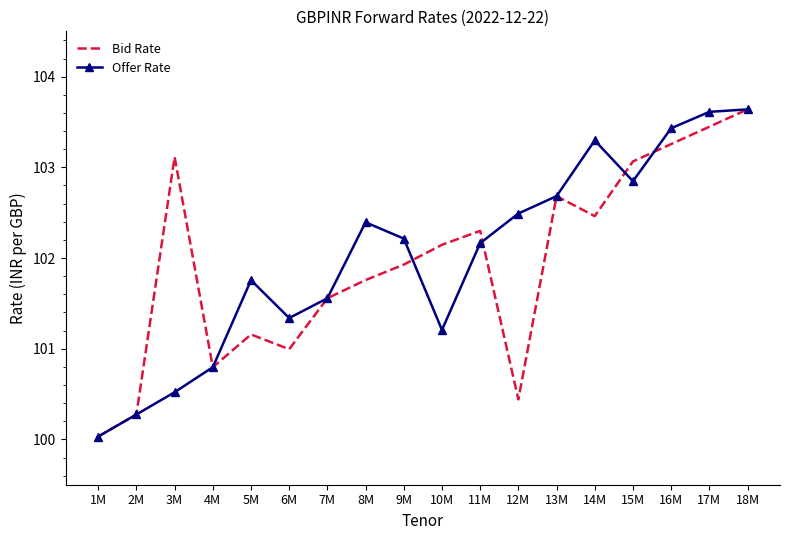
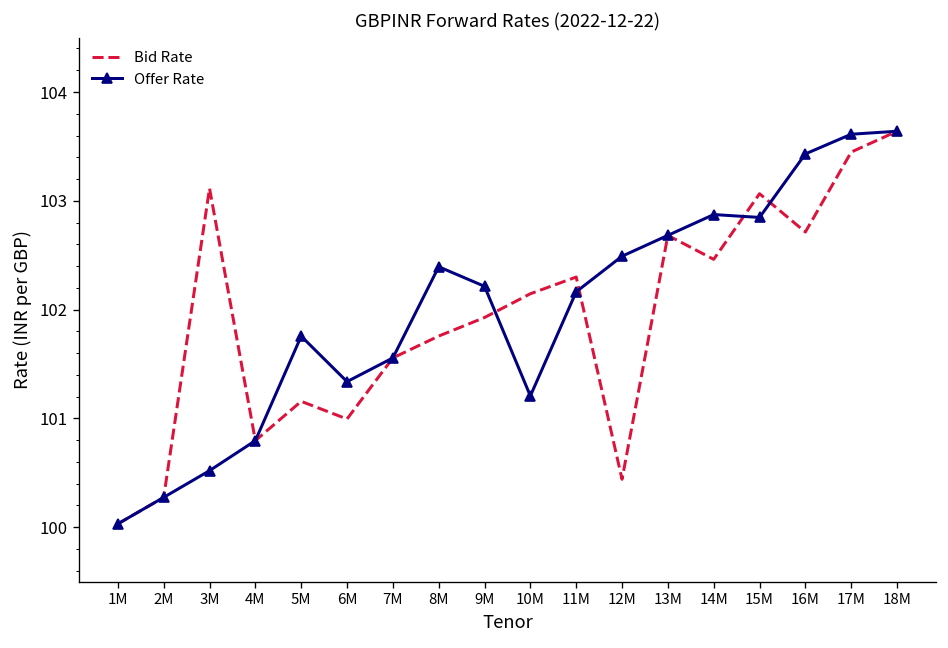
Offer Rate, 14M: 103.3 -> 102.9
Bid Rate, 16M: 103.3 -> 102.7
